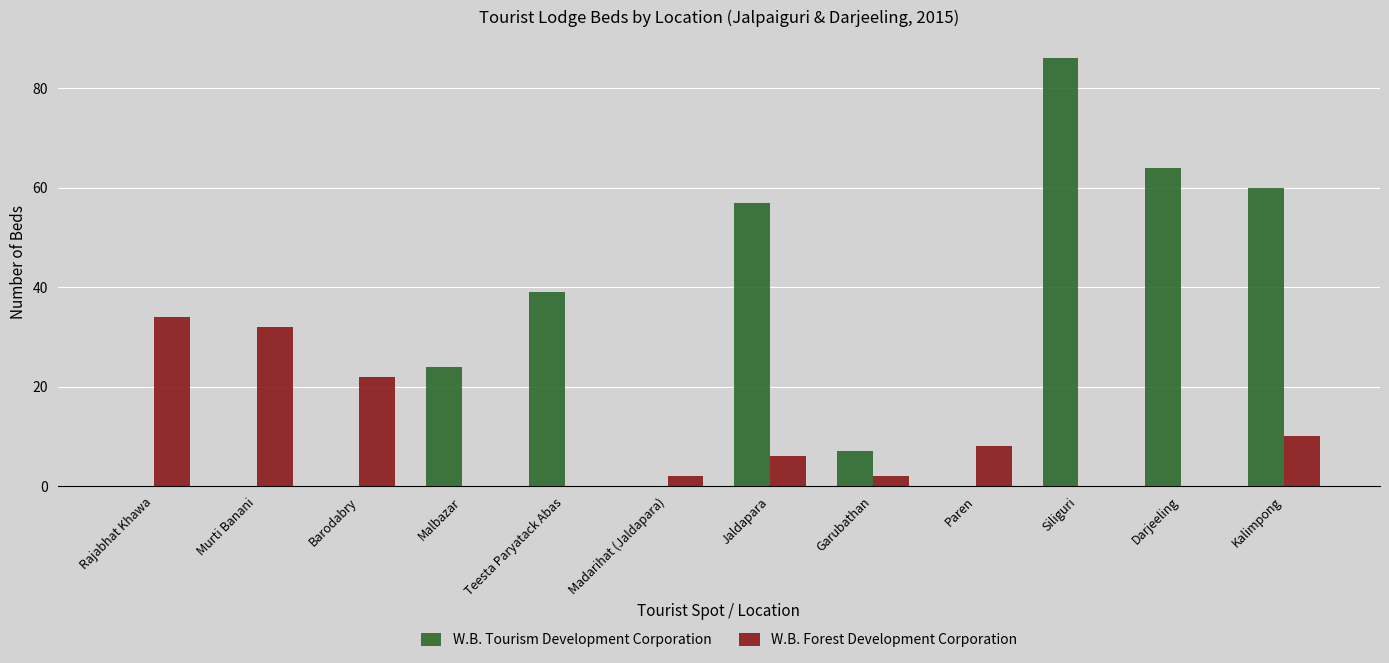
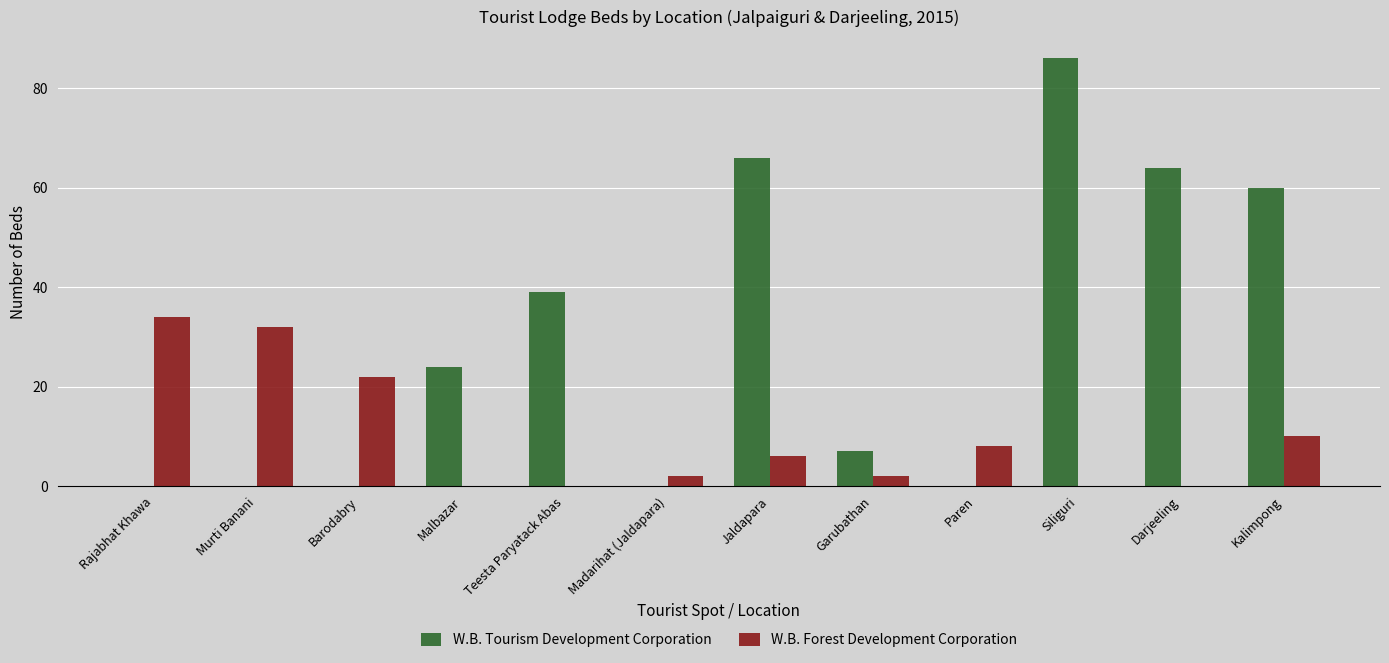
W.B. Tourism Development Corporation, Jaldapara: 57 -> 66
